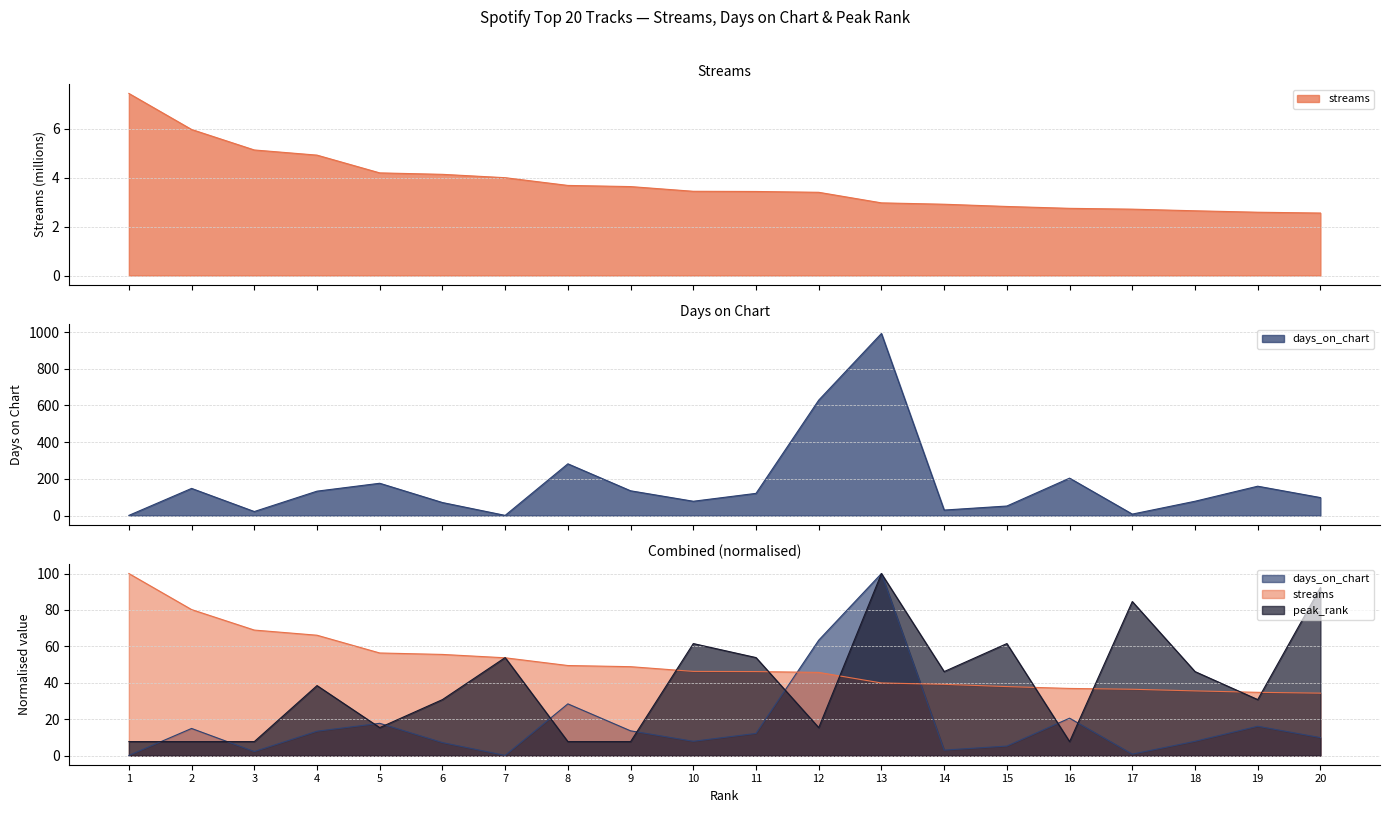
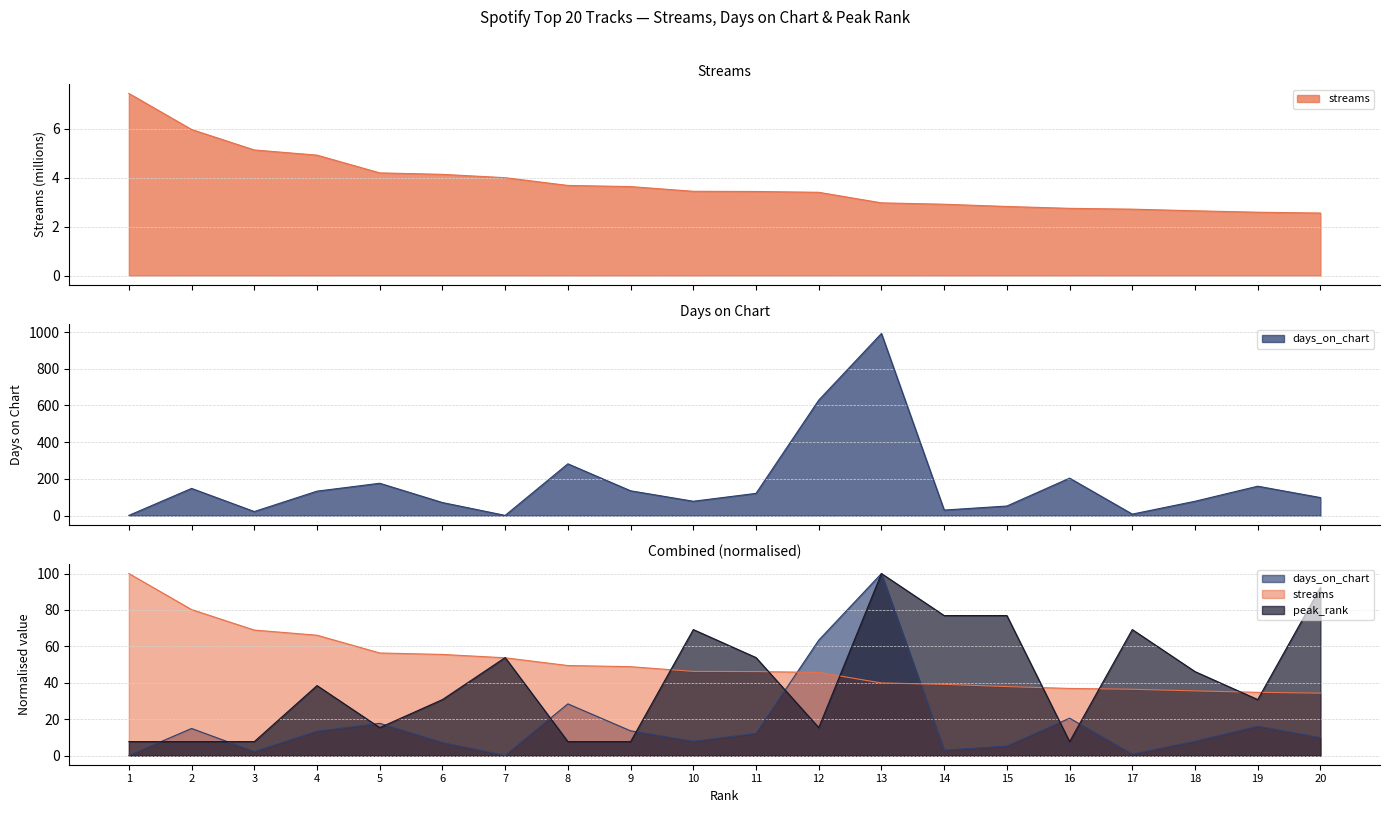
Combined (normalised), peak_rank, 10: 62 -> 69
Combined (normalised), peak_rank, 14: 46 -> 77
Combined (normalised), peak_rank, 15: 62 -> 77
Combined (normalised), peak_rank, 17: 85 -> 69
